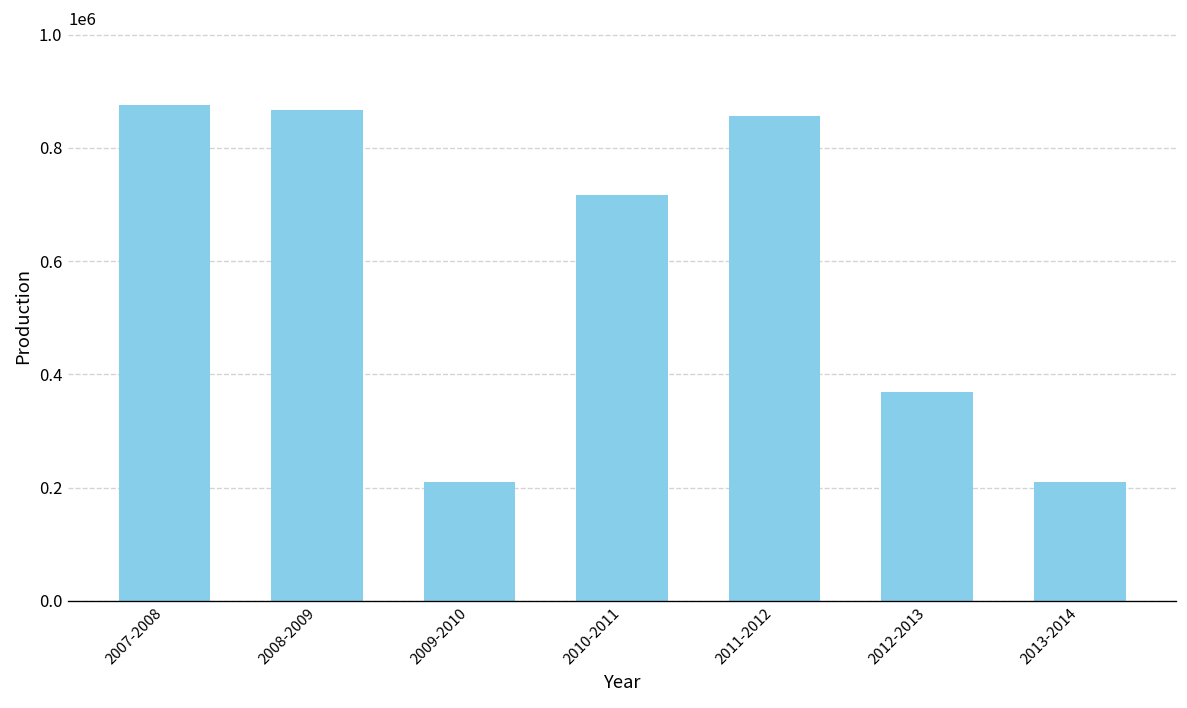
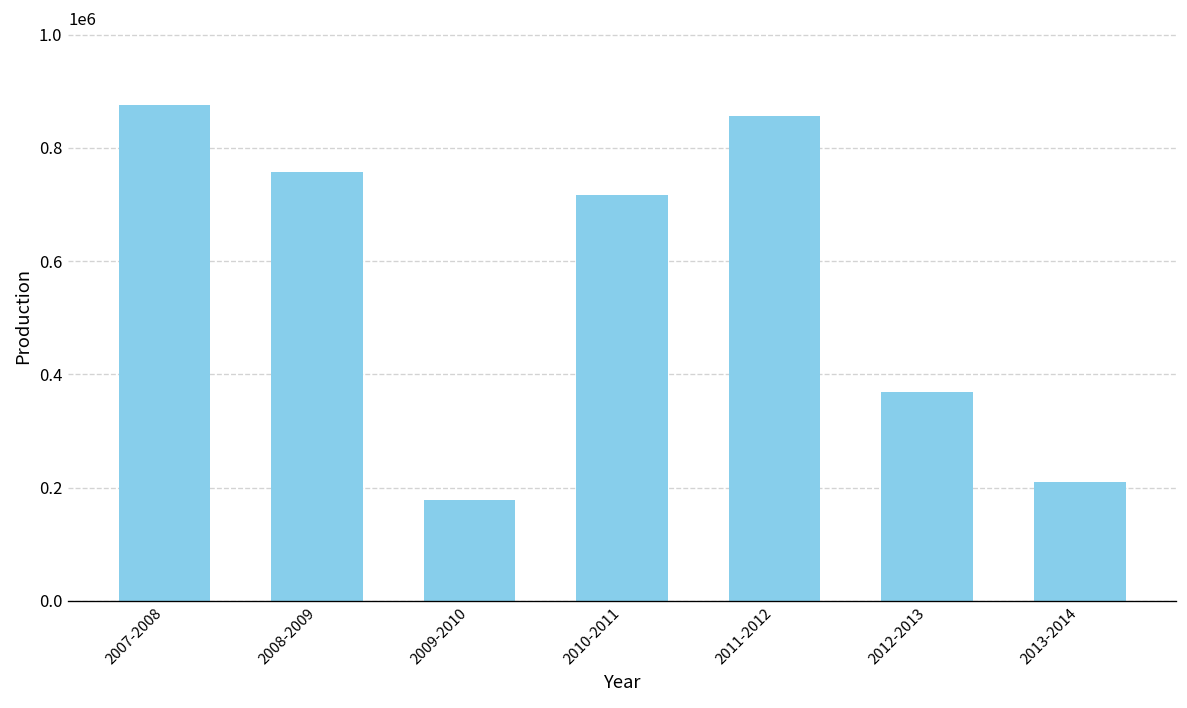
2008-2009: 870000 -> 760000
2009-2010: 210000 -> 180000
